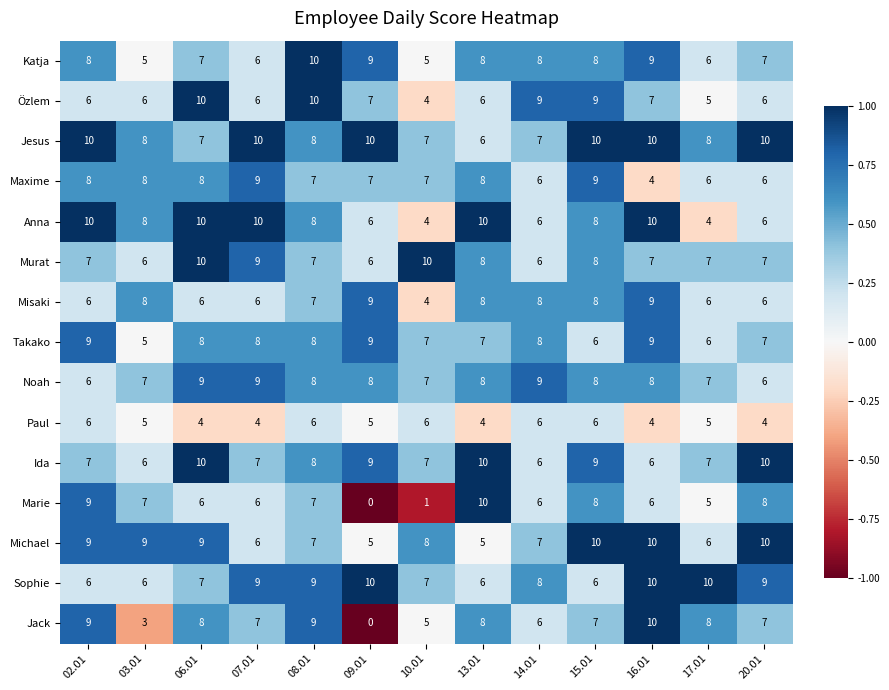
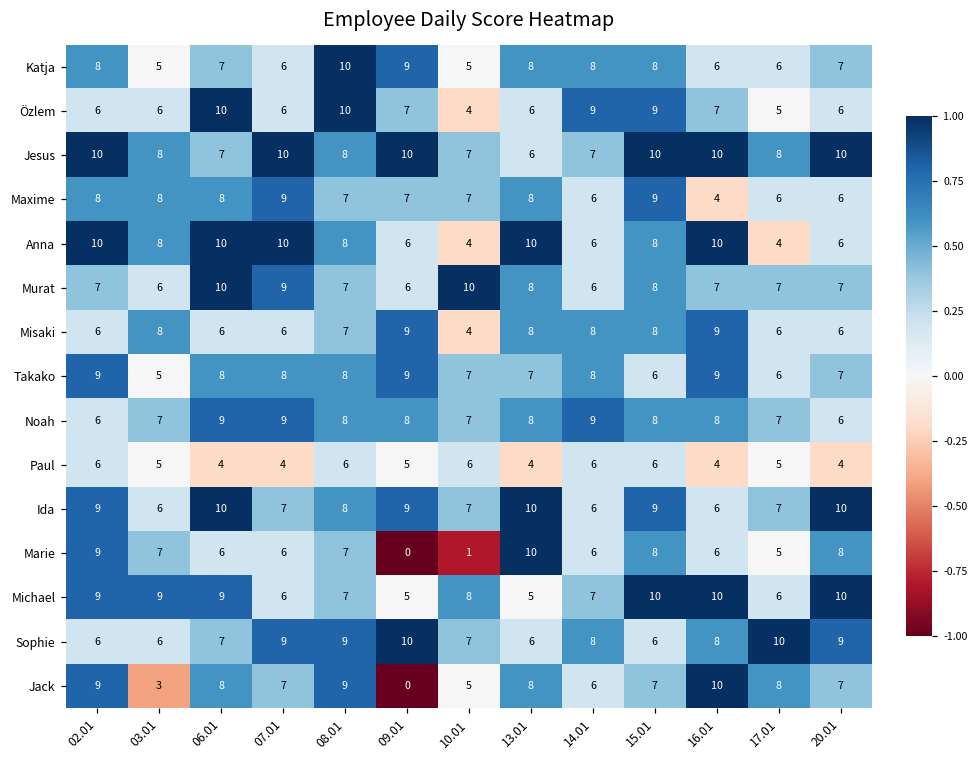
Katja, 16.01: 9 -> 6
Ida, 02.01: 7 -> 9
Sophie, 16.01: 10 -> 8
